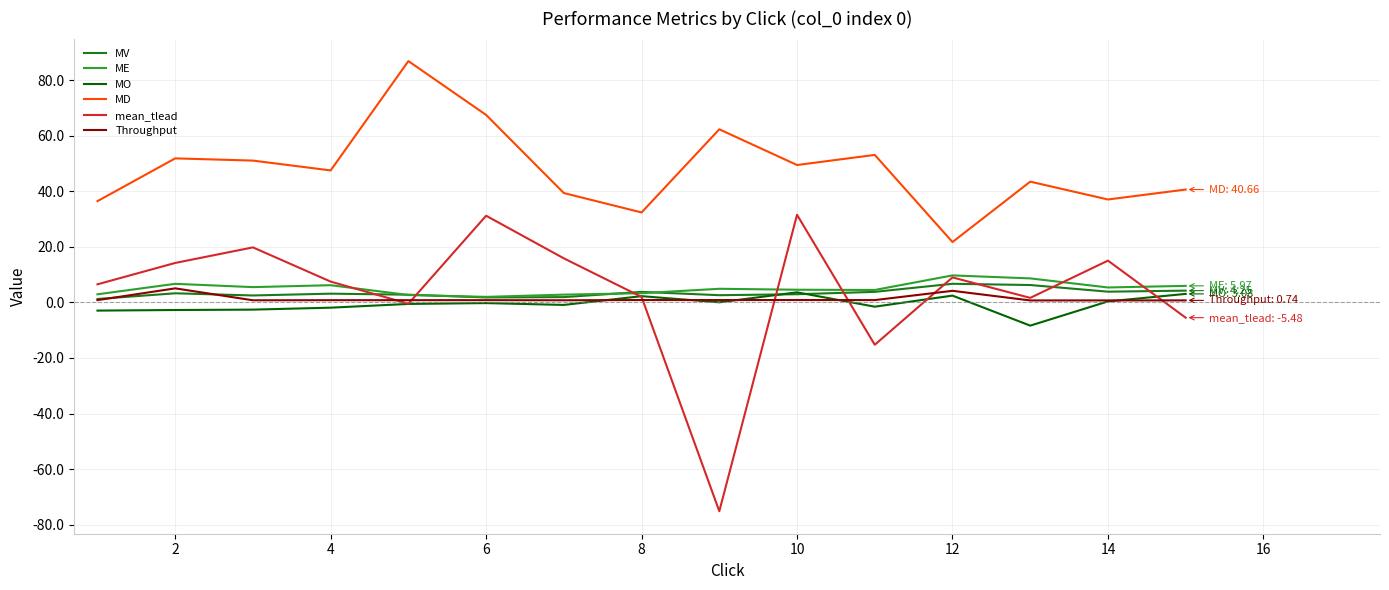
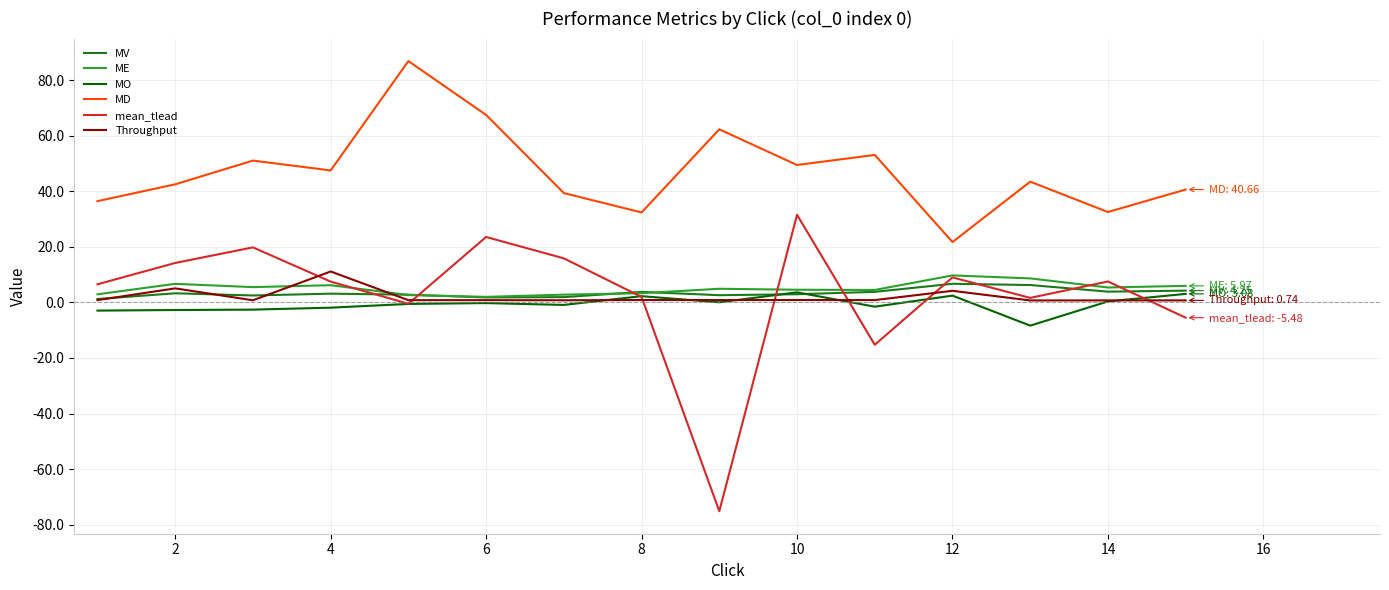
MD, 2: 52 -> 43
Throughput, 4: 1 -> 11
mean_tlead, 6: 31 -> 24
MD, 14: 37 -> 33
mean_tlead, 14: 15 -> 8
